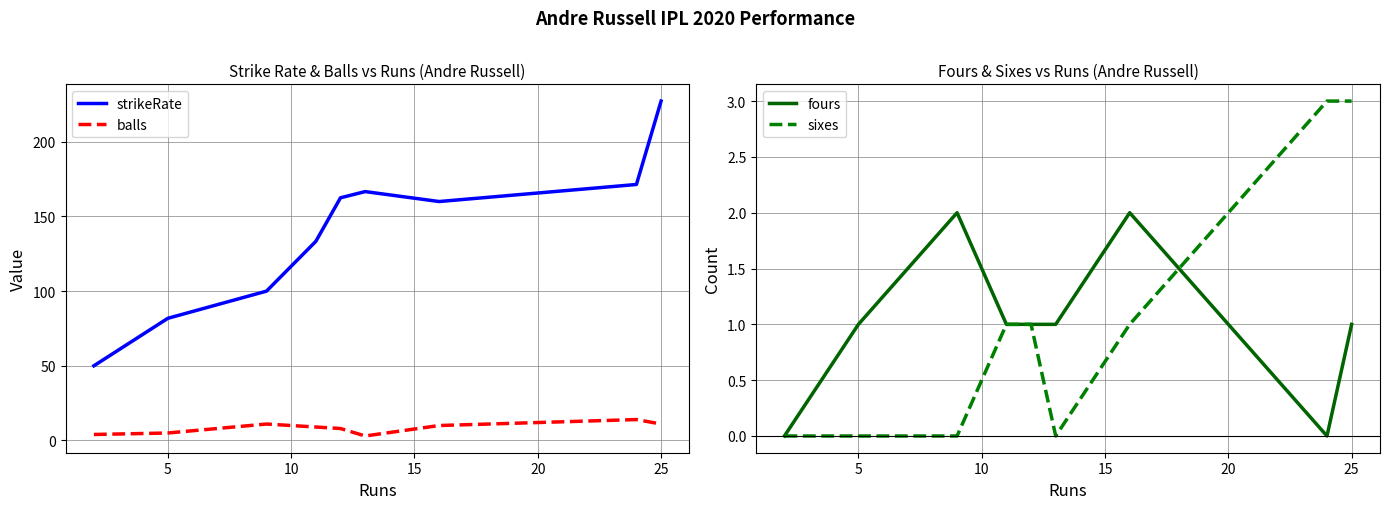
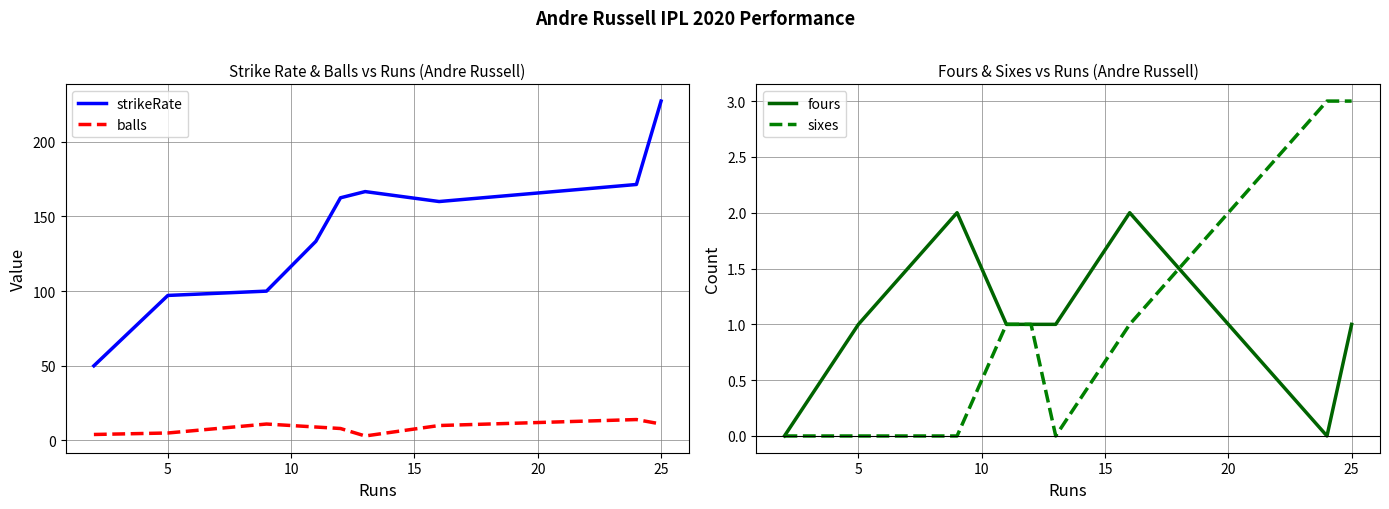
Strike Rate & Balls vs Runs (Andre Russell), strikeRate, 5: 82 -> 97
